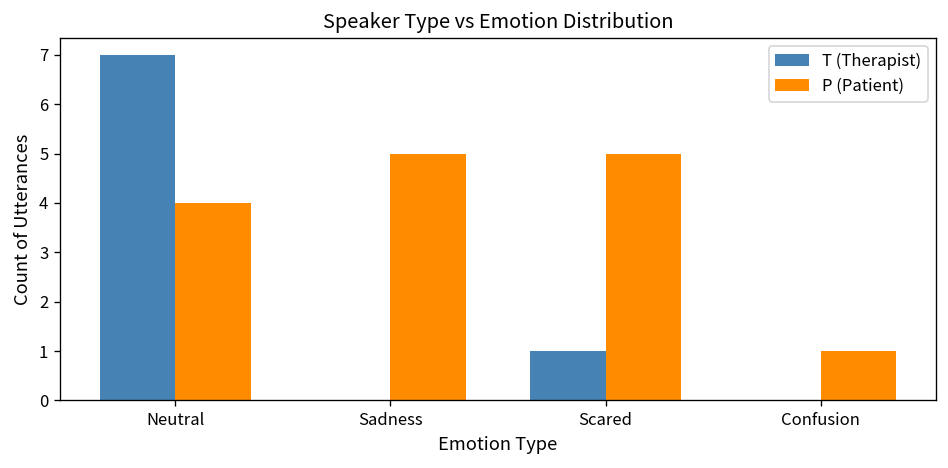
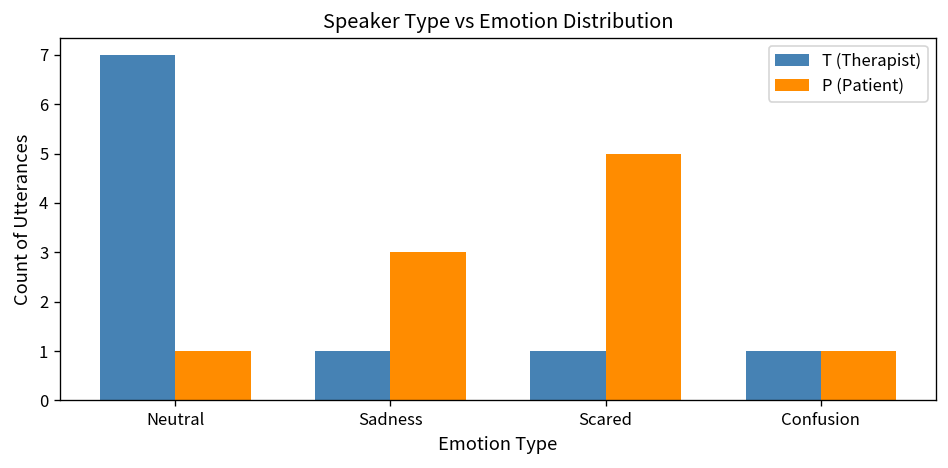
P (Patient), Neutral: 4 -> 1
T (Therapist), Sadness: 0 -> 1
P (Patient), Sadness: 5 -> 3
T (Therapist), Confusion: 0 -> 1
